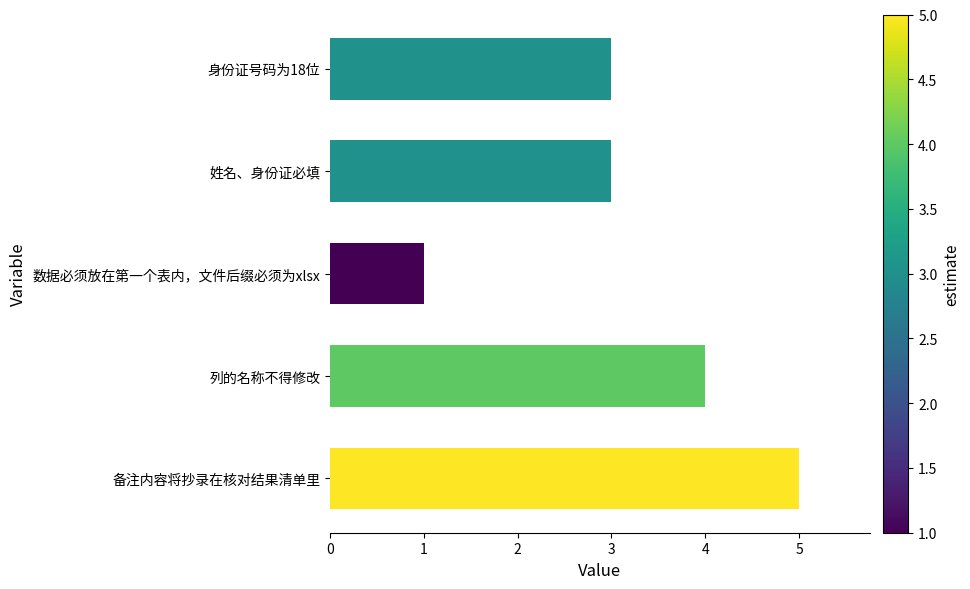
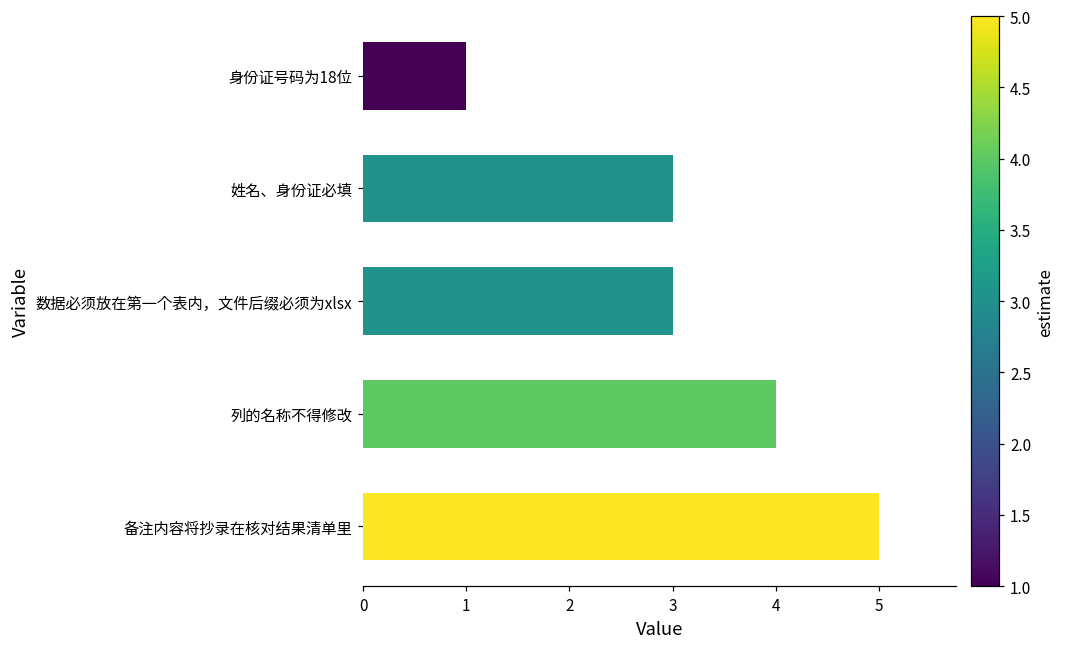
身份证号码为18位: 3 -> 1
数据必须放在第一个表内，文件后缀必须为xlsx: 1 -> 3
